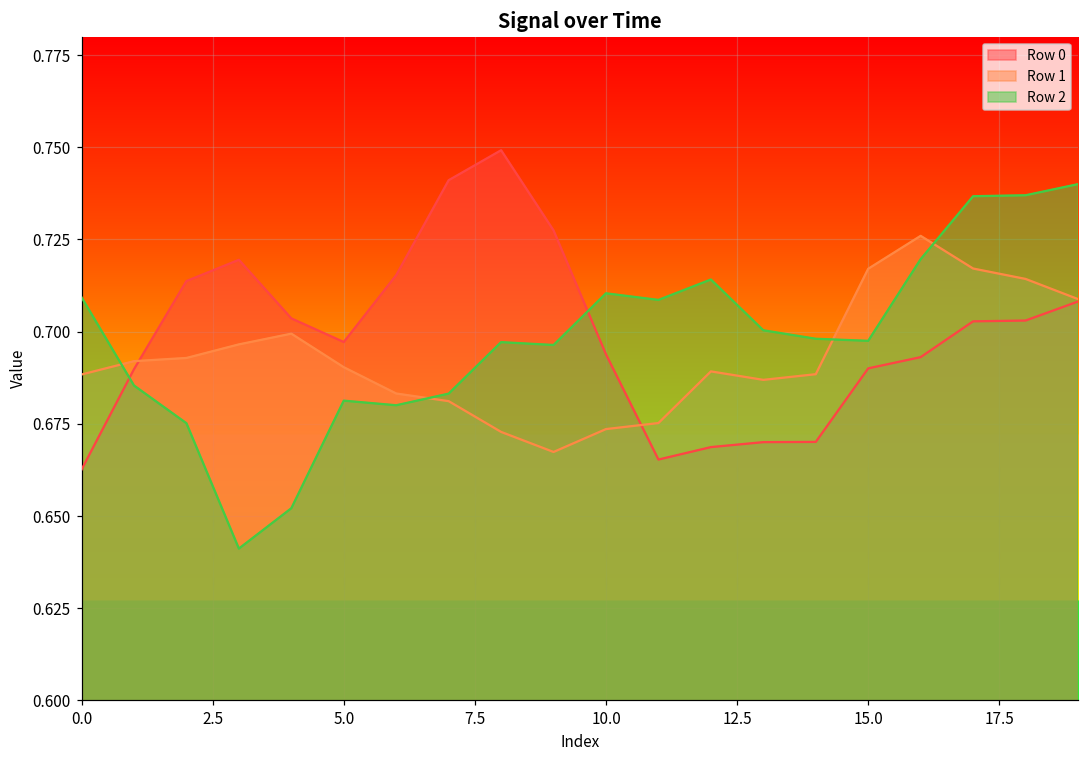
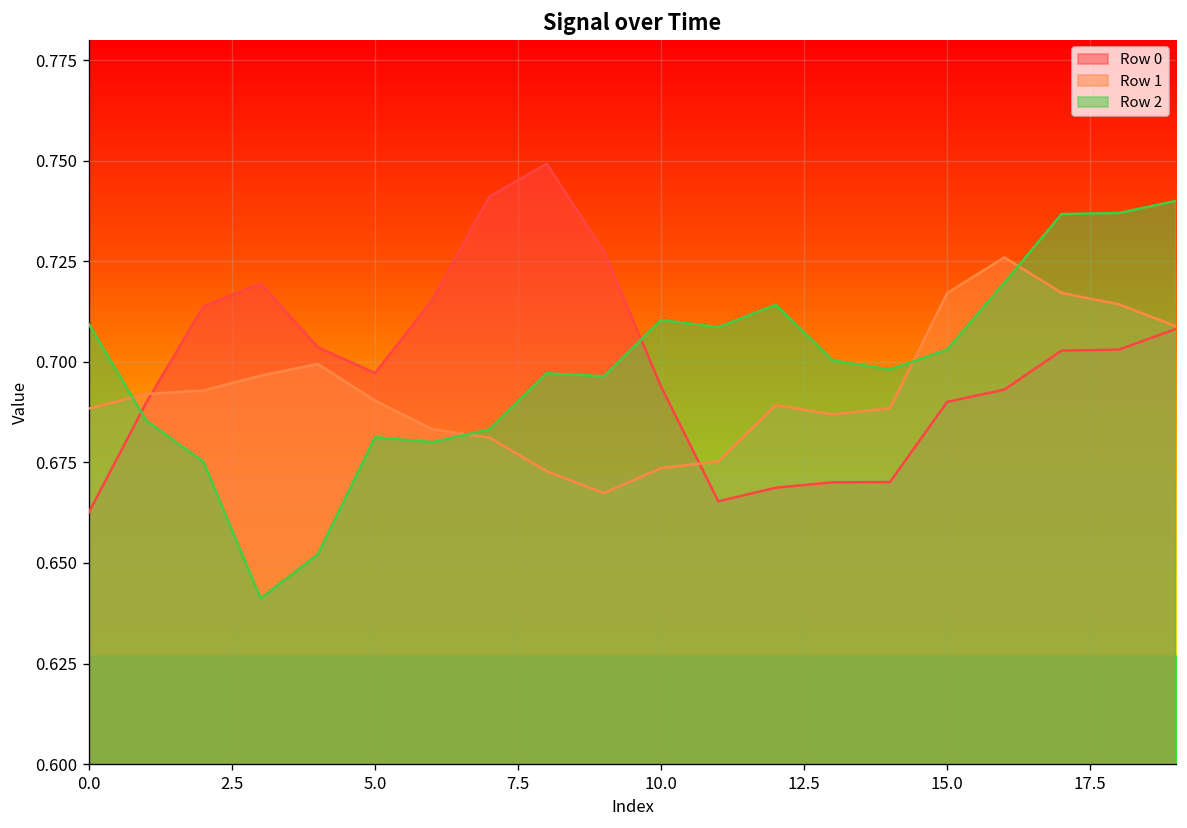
Row 2, 15.0: 0.698 -> 0.703
